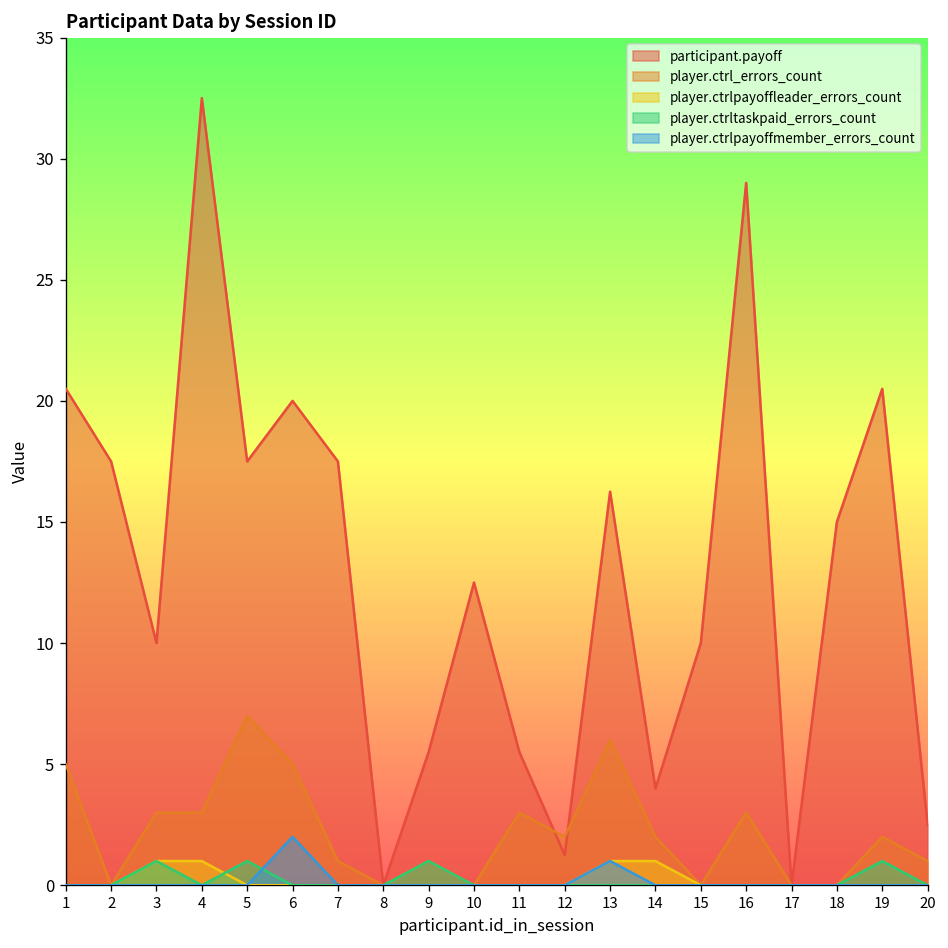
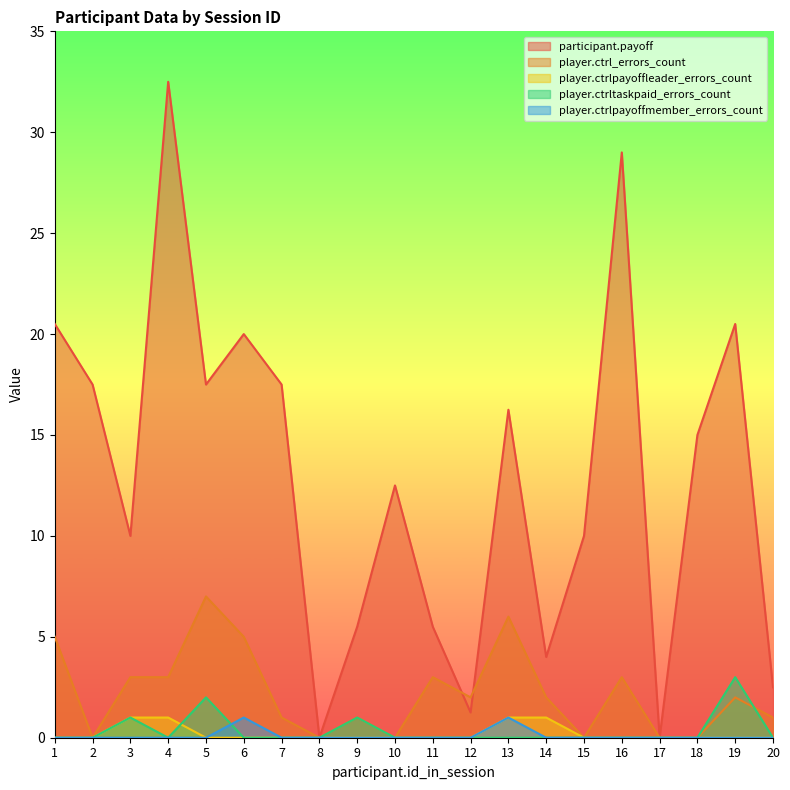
player.ctrltaskpaid_errors_count, 5: 1 -> 2
player.ctrlpayoffmember_errors_count, 6: 2 -> 1
player.ctrltaskpaid_errors_count, 19: 1 -> 3
